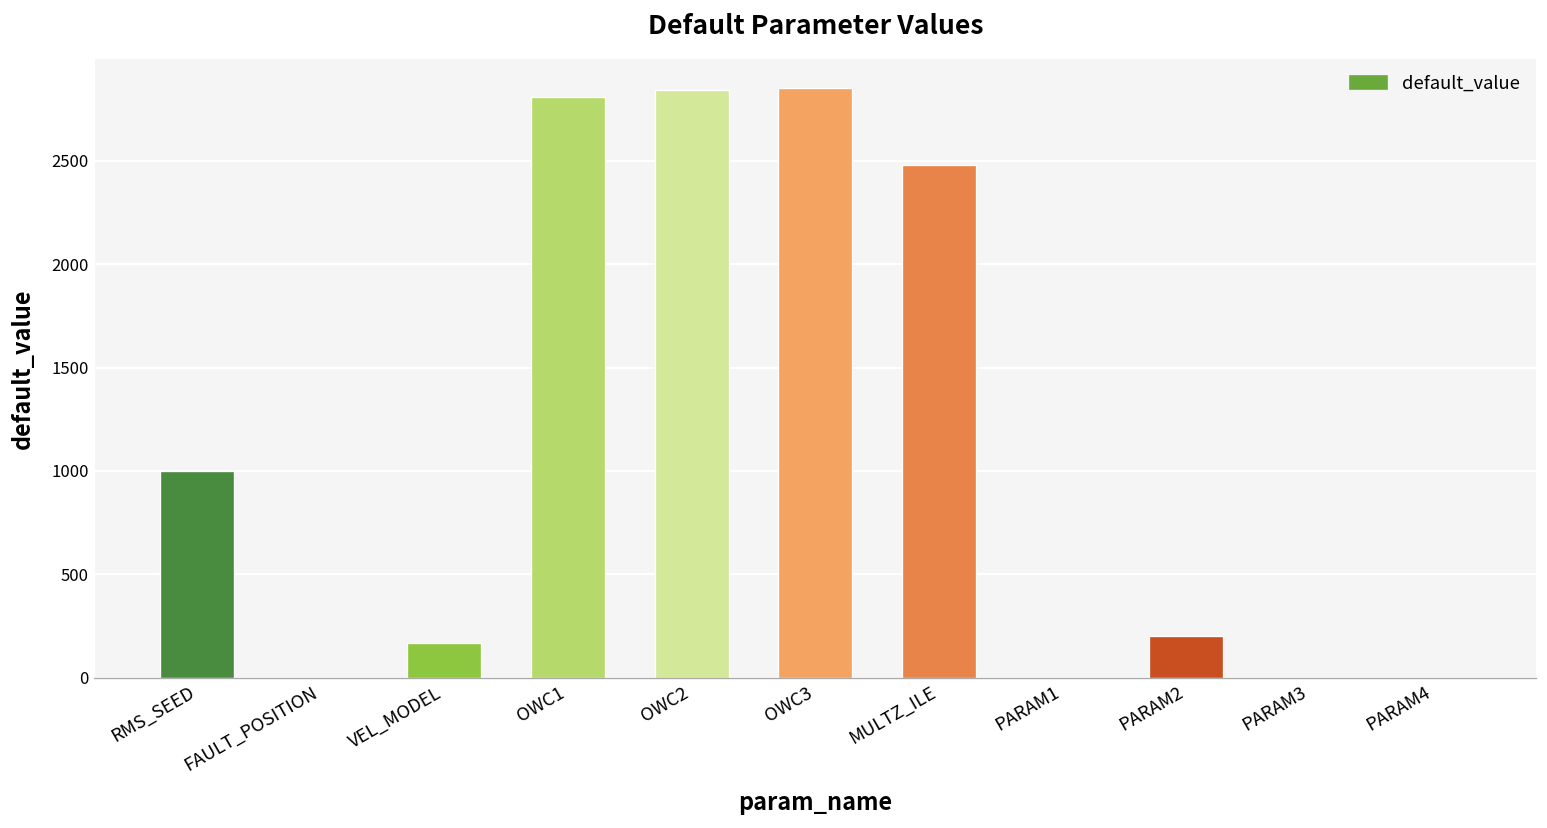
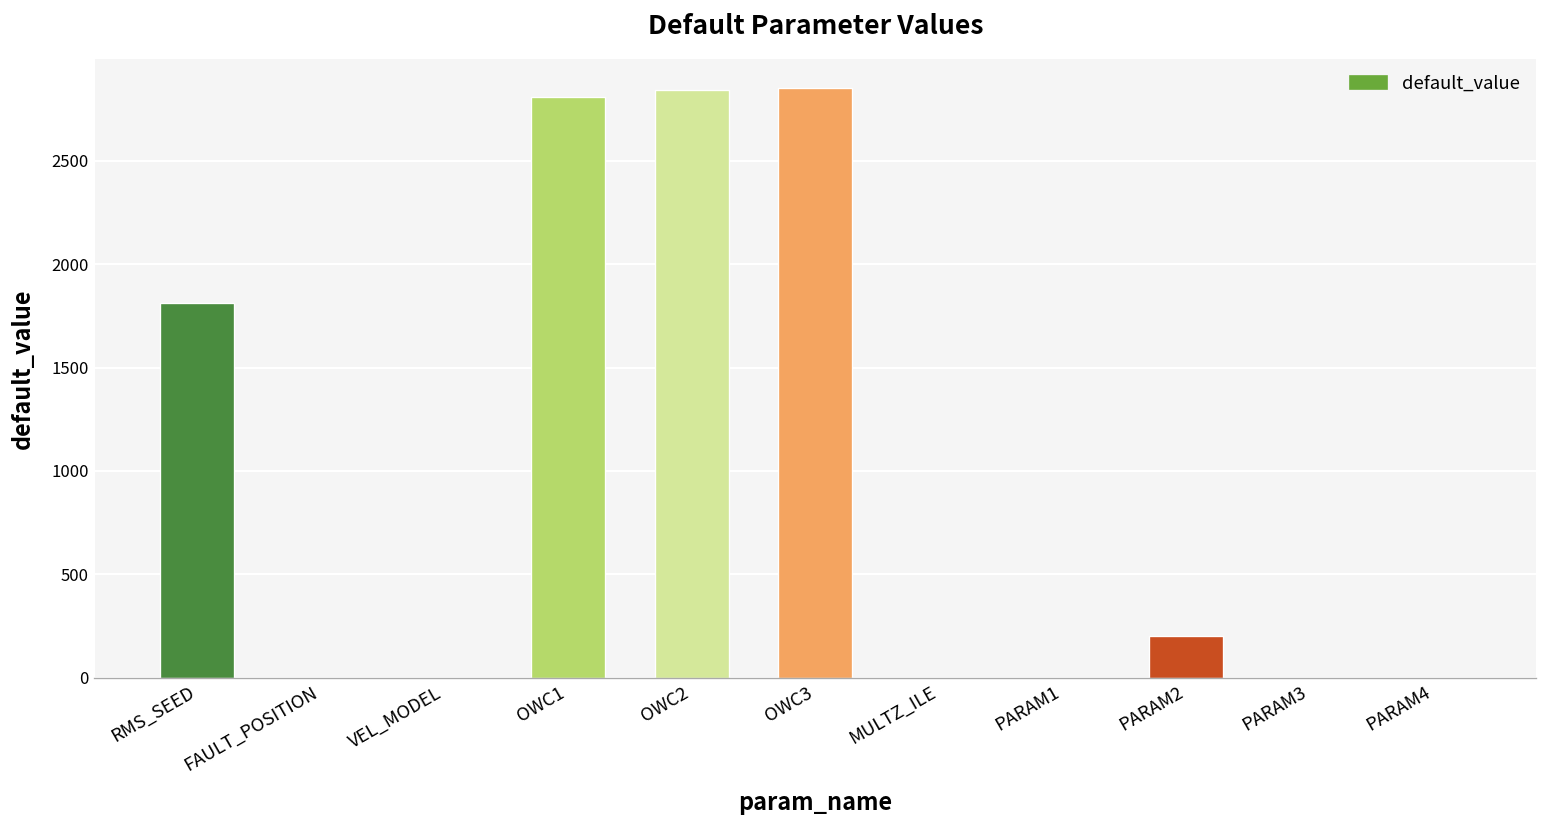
RMS_SEED: 1000 -> 1810
VEL_MODEL: 170 -> 0
MULTZ_ILE: 2480 -> 0
